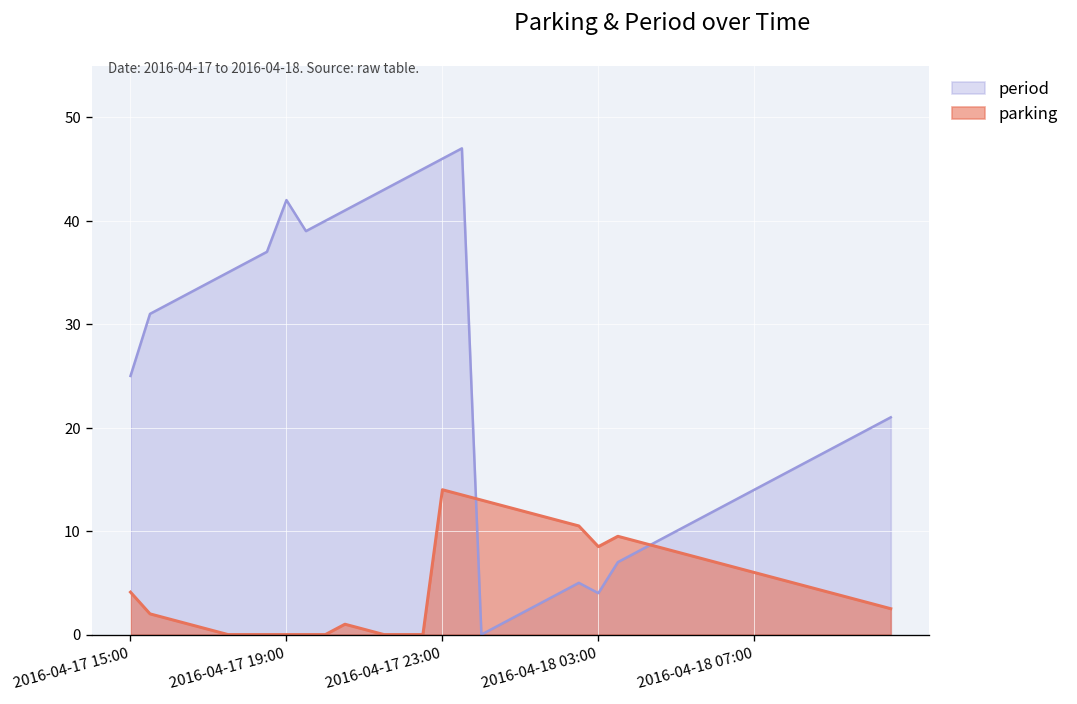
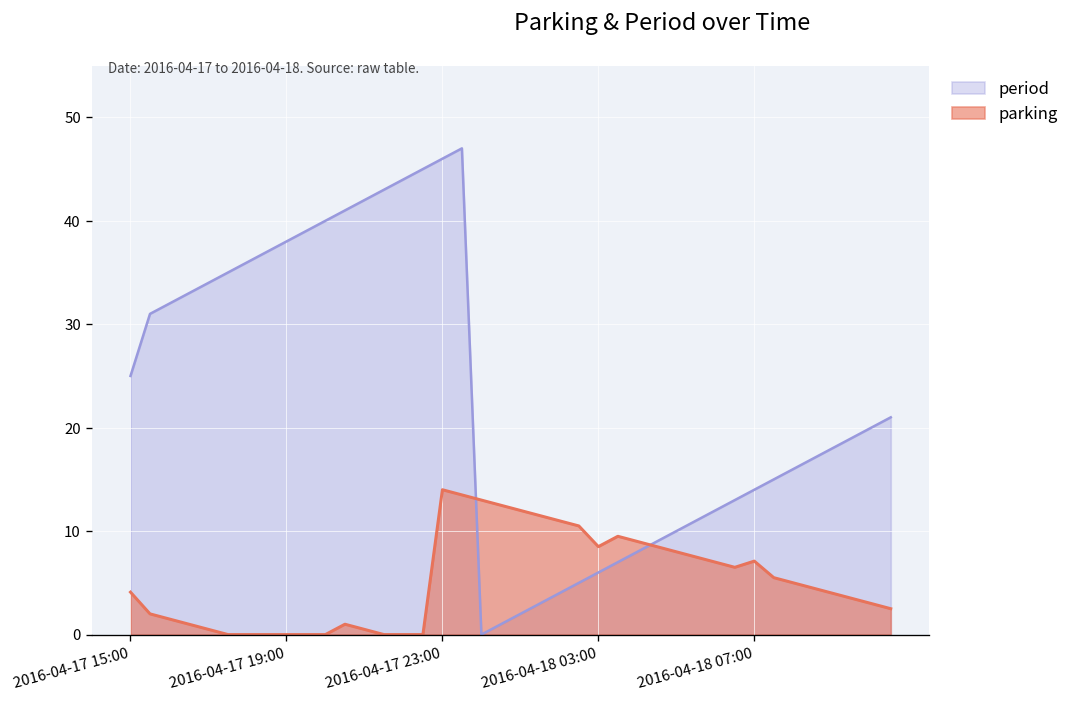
period, 2016-04-17 19:00: 42 -> 38
period, 2016-04-18 03:00: 4 -> 6
parking, 2016-04-18 07:00: 6 -> 7
